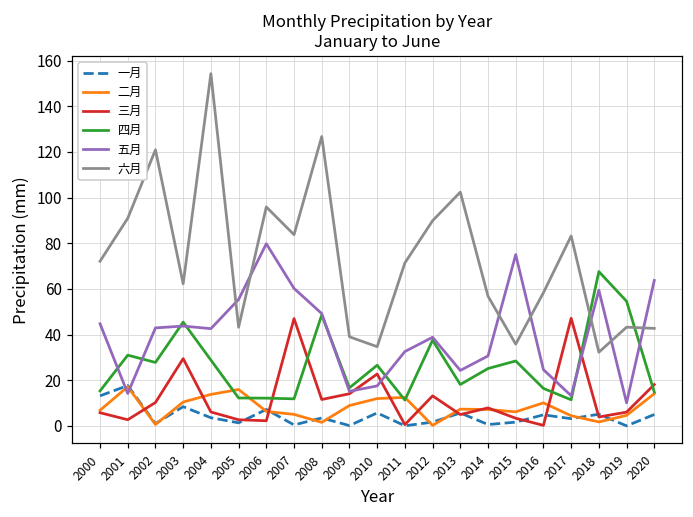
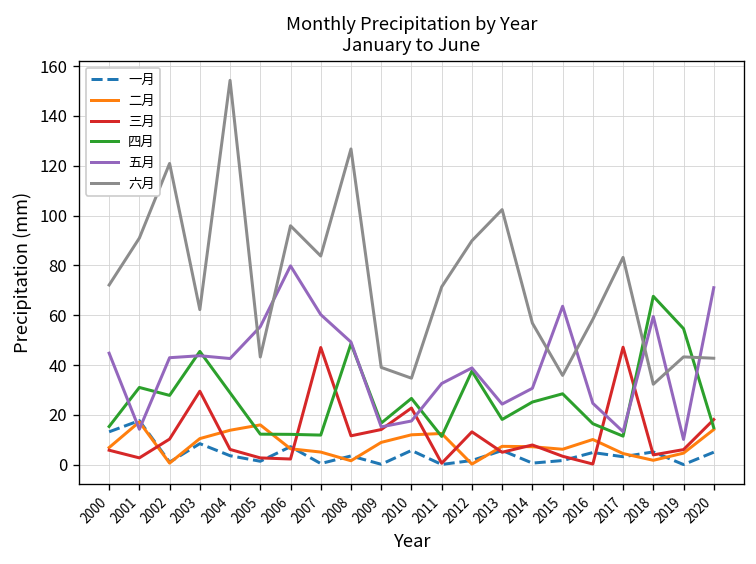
五月, 2015: 75 -> 64
五月, 2020: 64 -> 71
